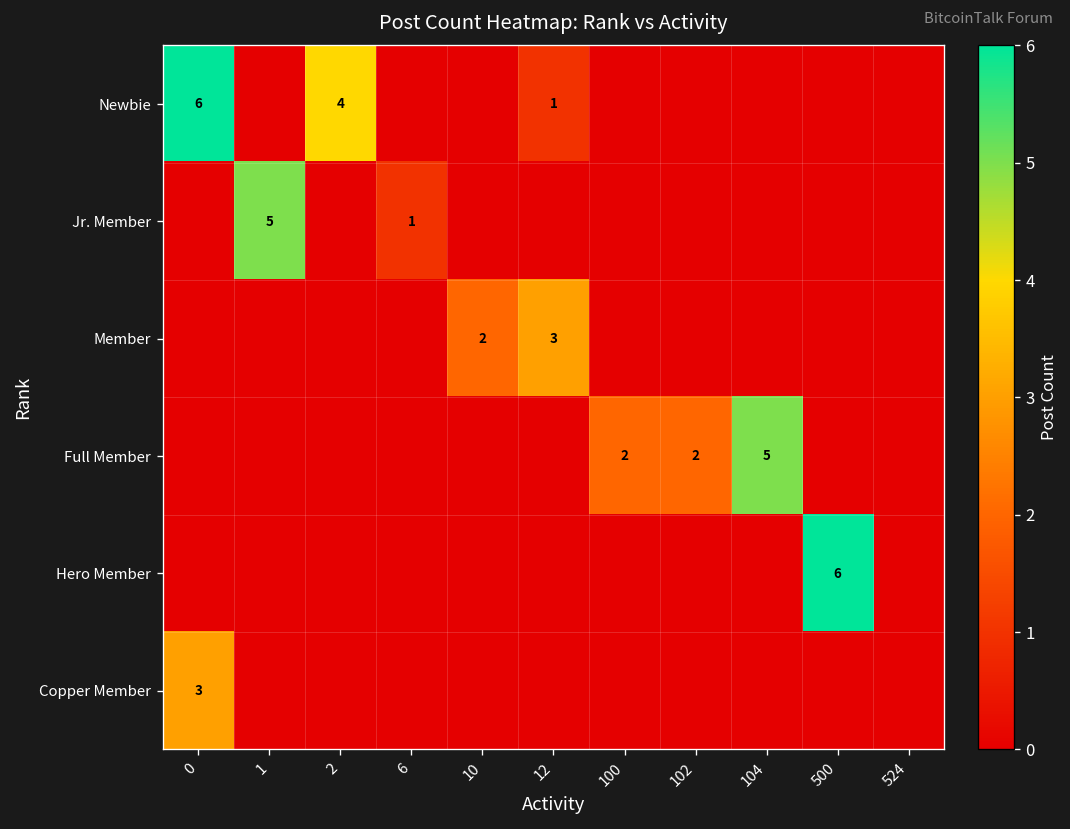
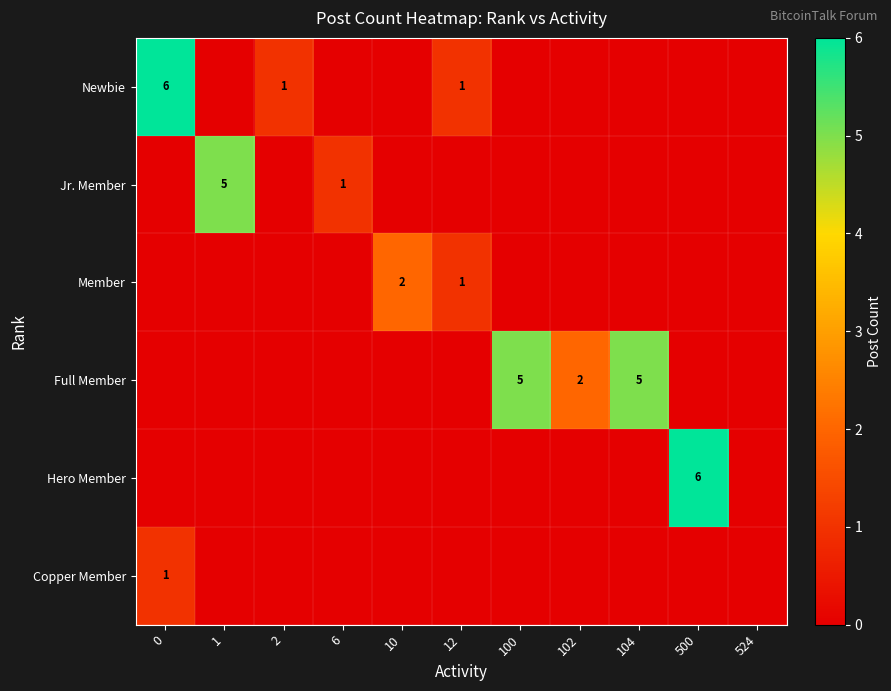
Newbie, 2: 4 -> 1
Member, 12: 3 -> 1
Full Member, 100: 2 -> 5
Copper Member, 0: 3 -> 1
